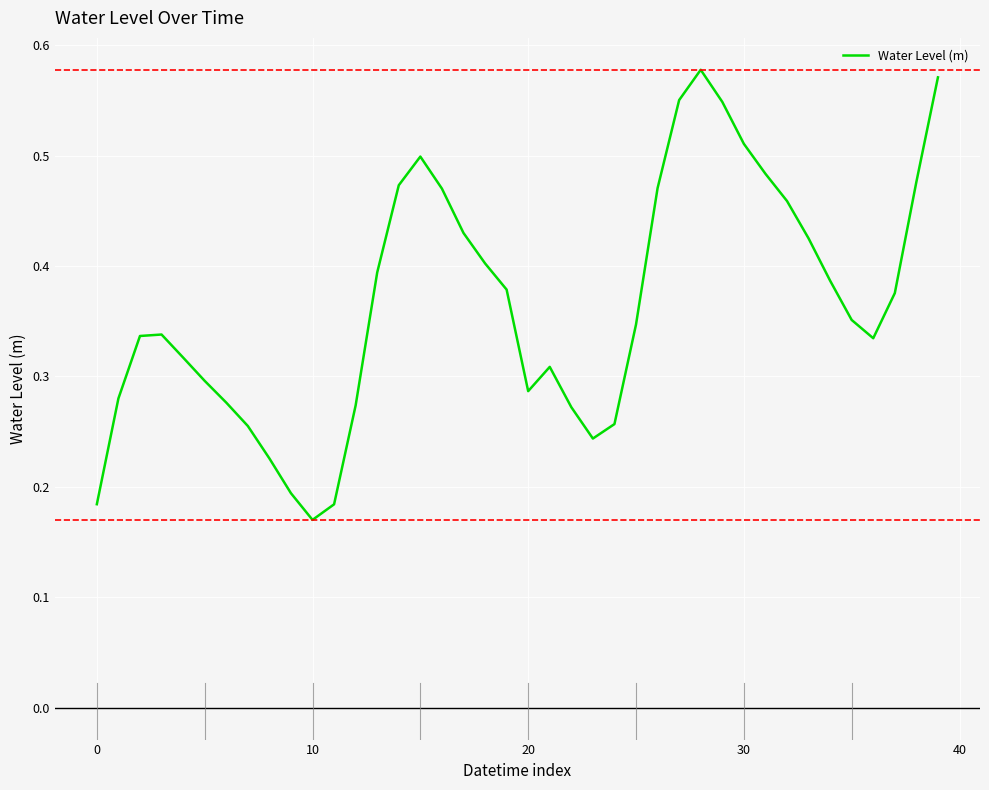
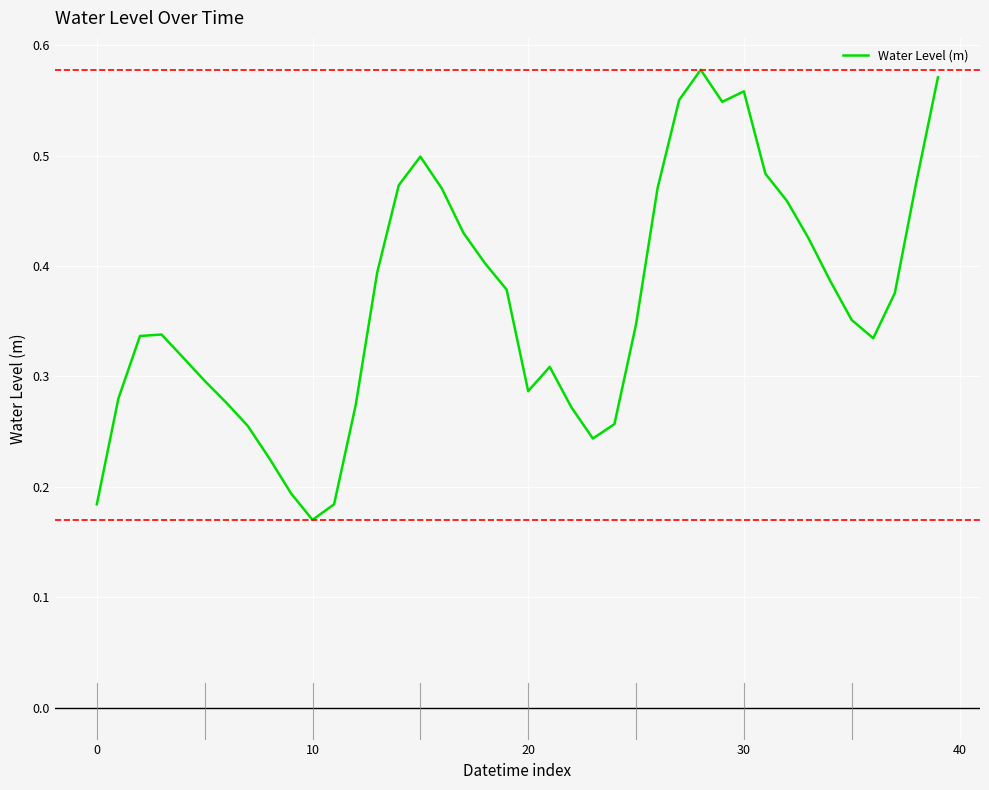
30: 0.511 -> 0.558
